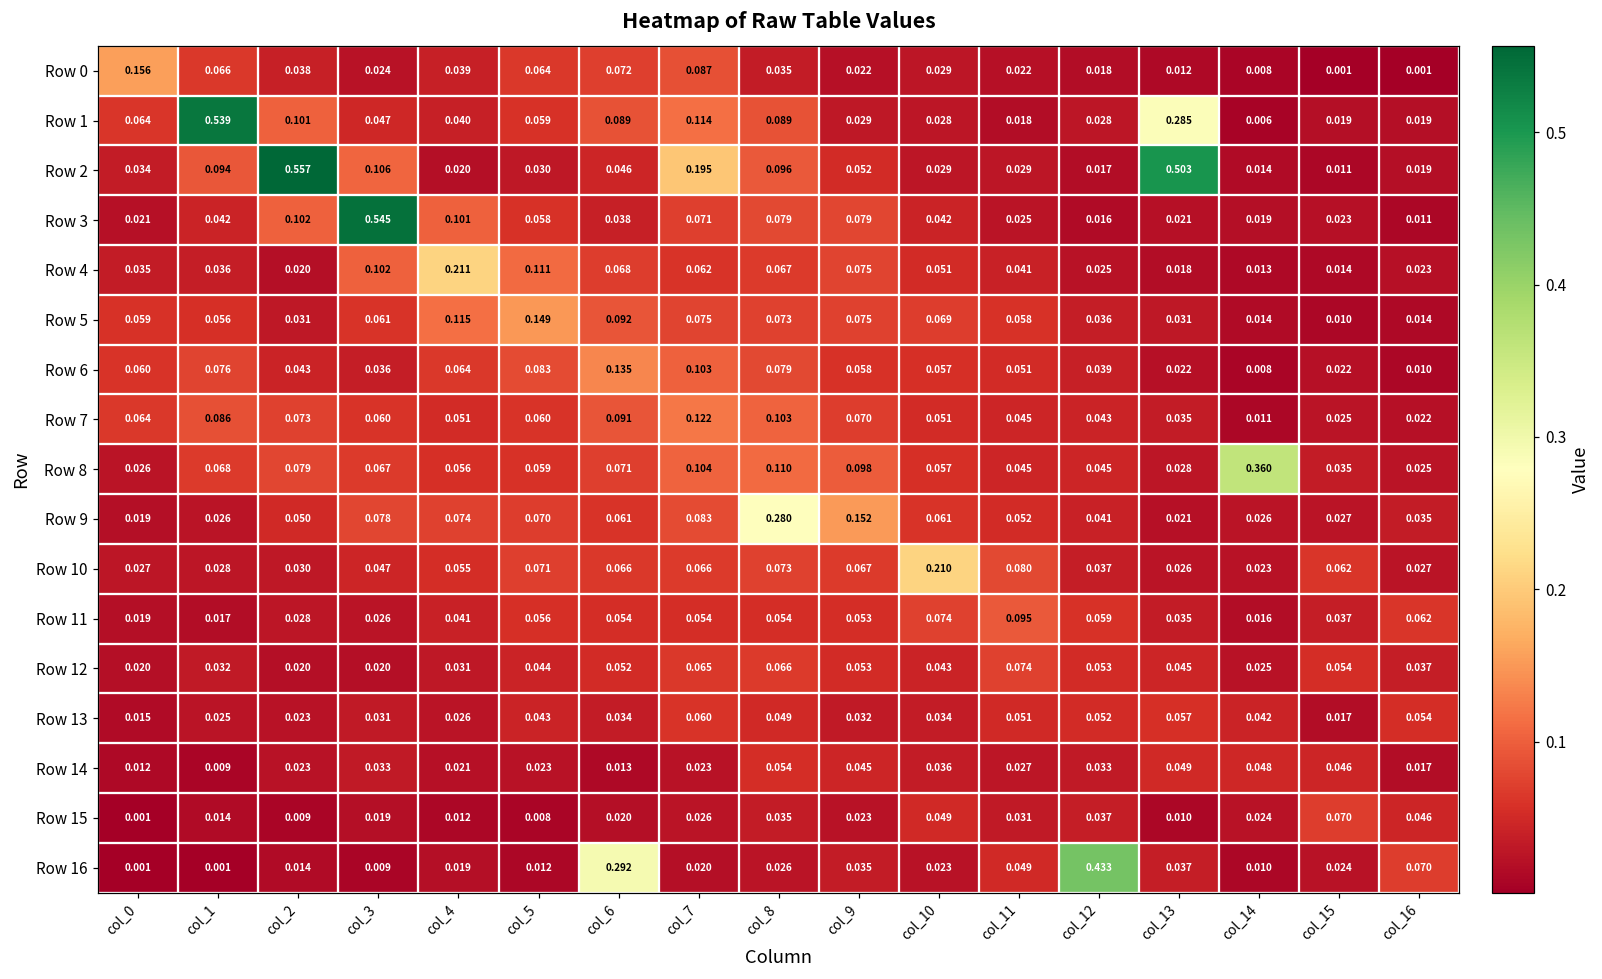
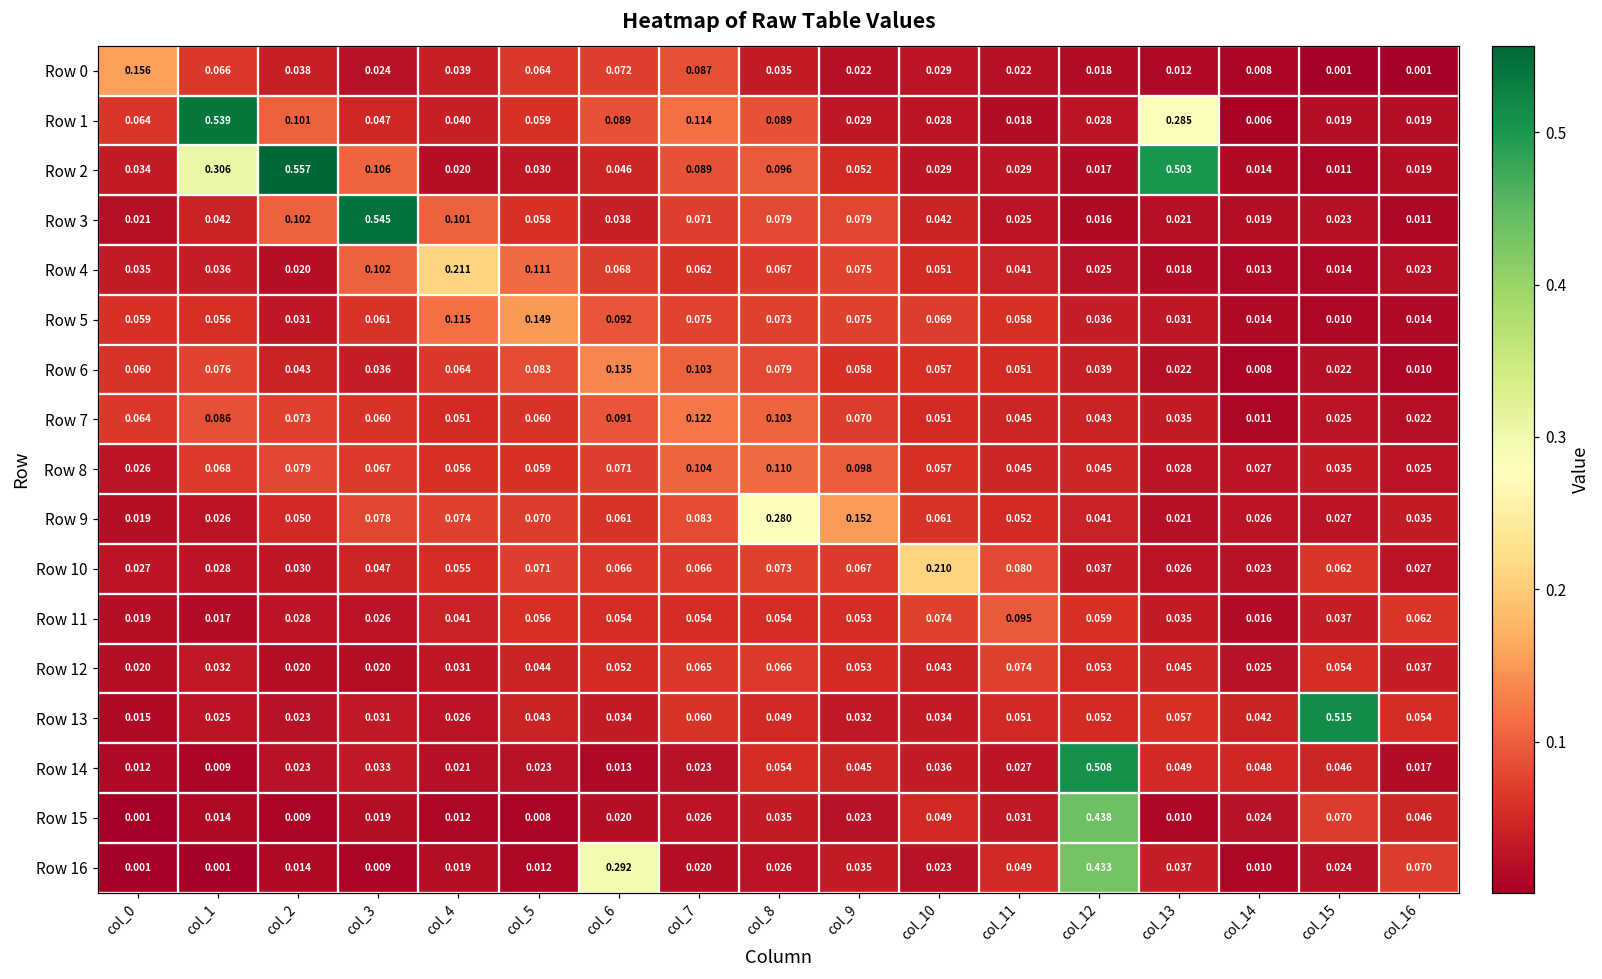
Row 2, col_1: 0.094 -> 0.306
Row 2, col_7: 0.195 -> 0.089
Row 8, col_14: 0.360 -> 0.027
Row 13, col_15: 0.017 -> 0.515
Row 14, col_12: 0.033 -> 0.508
Row 15, col_12: 0.037 -> 0.438
